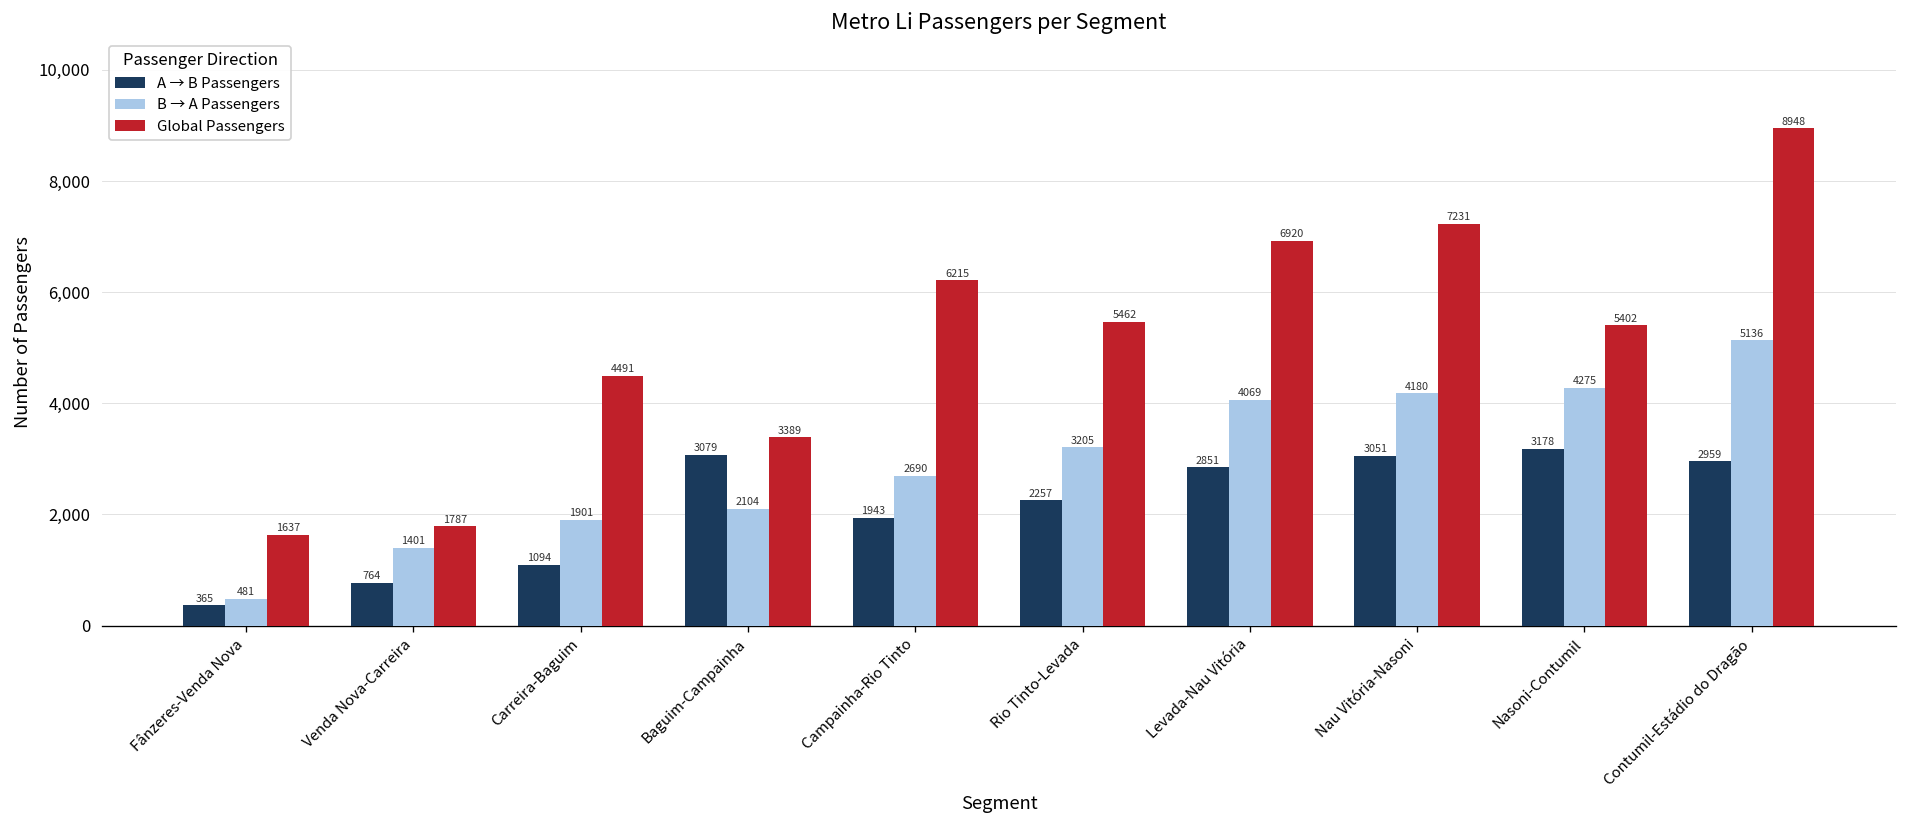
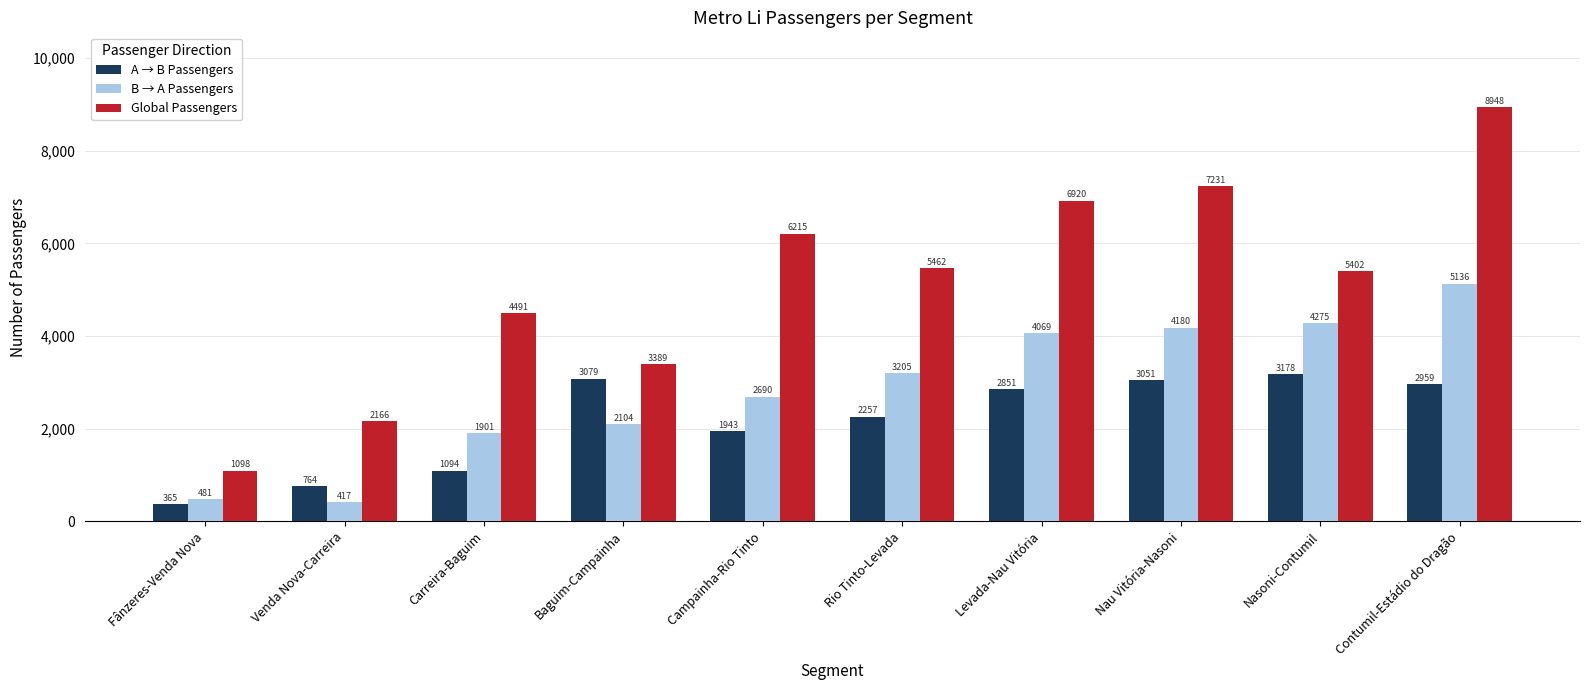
Global Passengers, Fânzeres-Venda Nova: 1637 -> 1098
B → A Passengers, Venda Nova-Carreira: 1401 -> 417
Global Passengers, Venda Nova-Carreira: 1787 -> 2166
